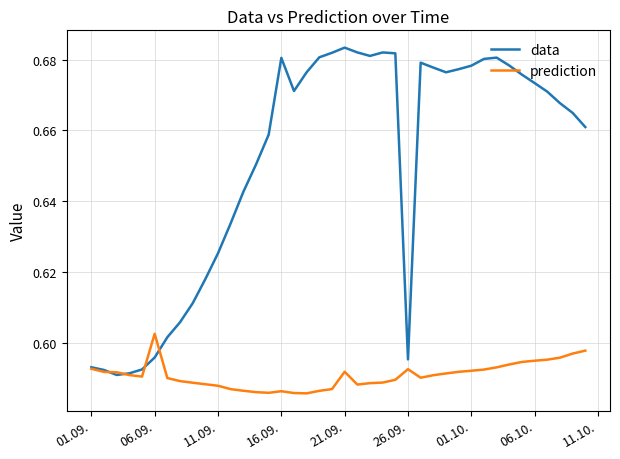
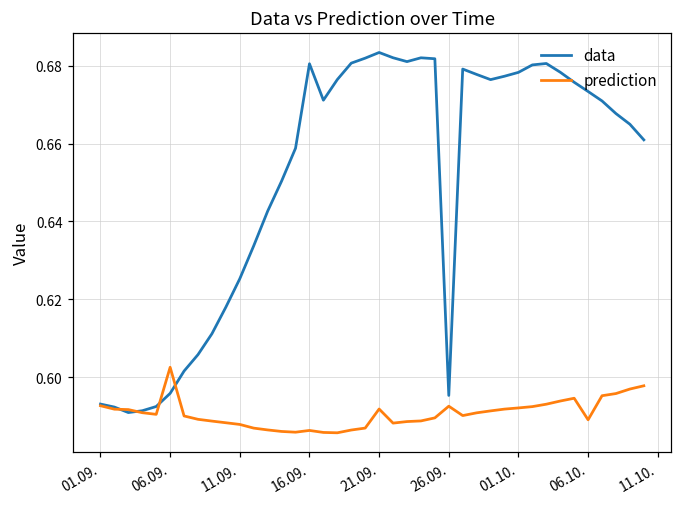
prediction, 06.10.: 0.595 -> 0.589
